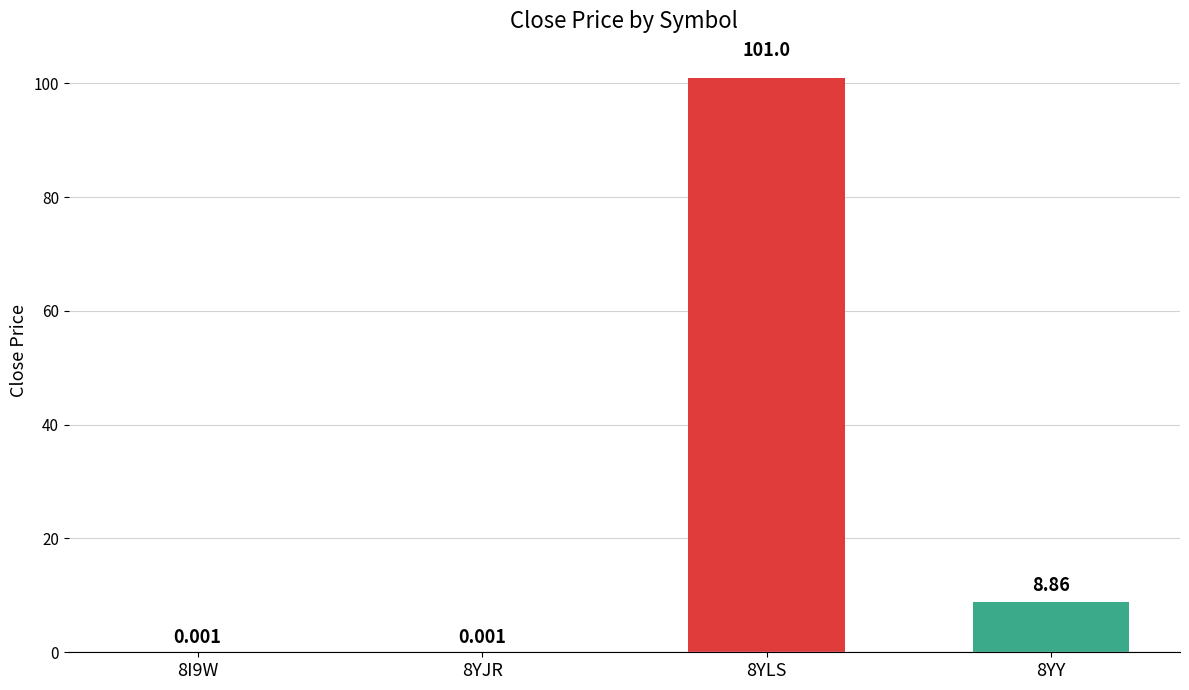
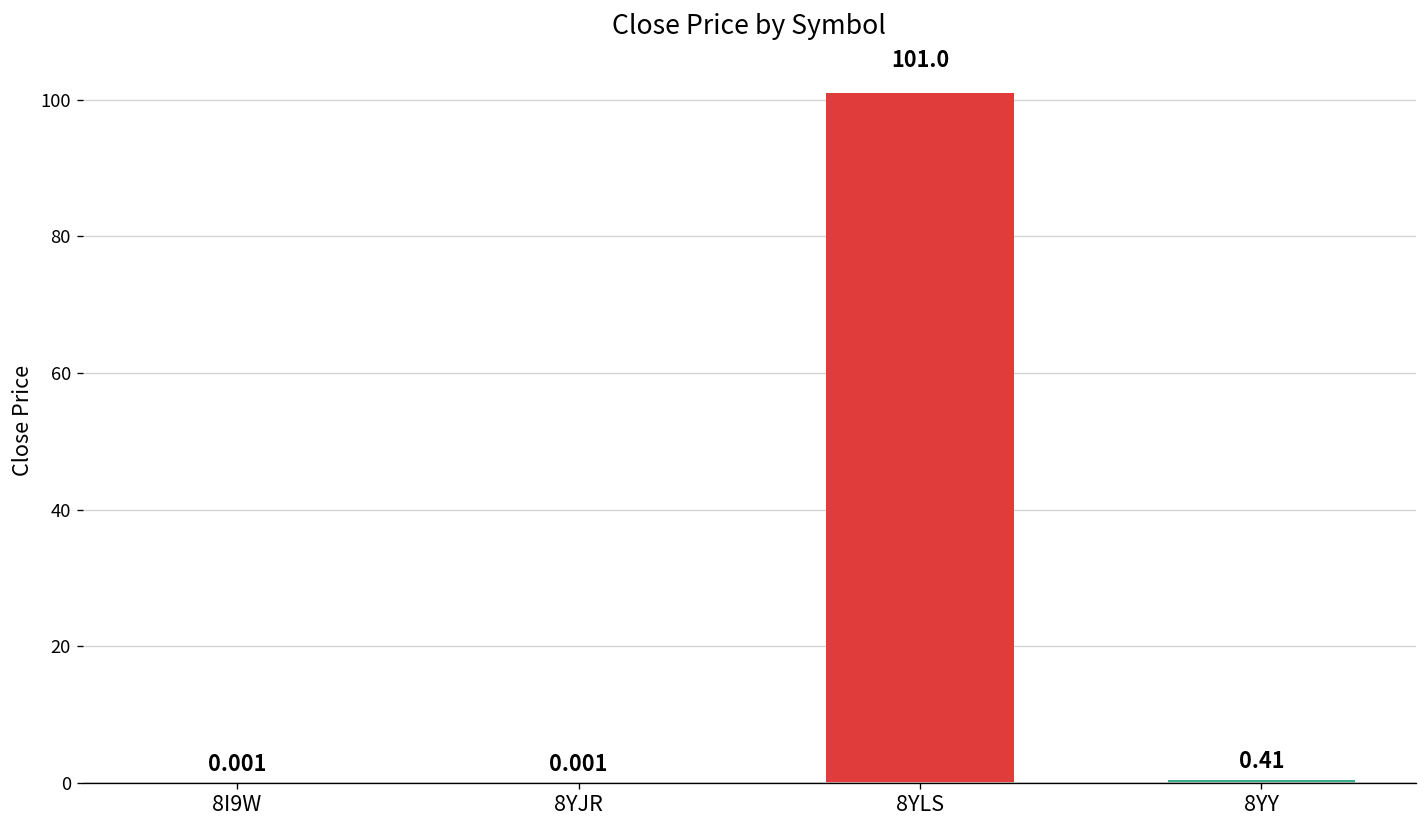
8YY: 8.86 -> 0.41
